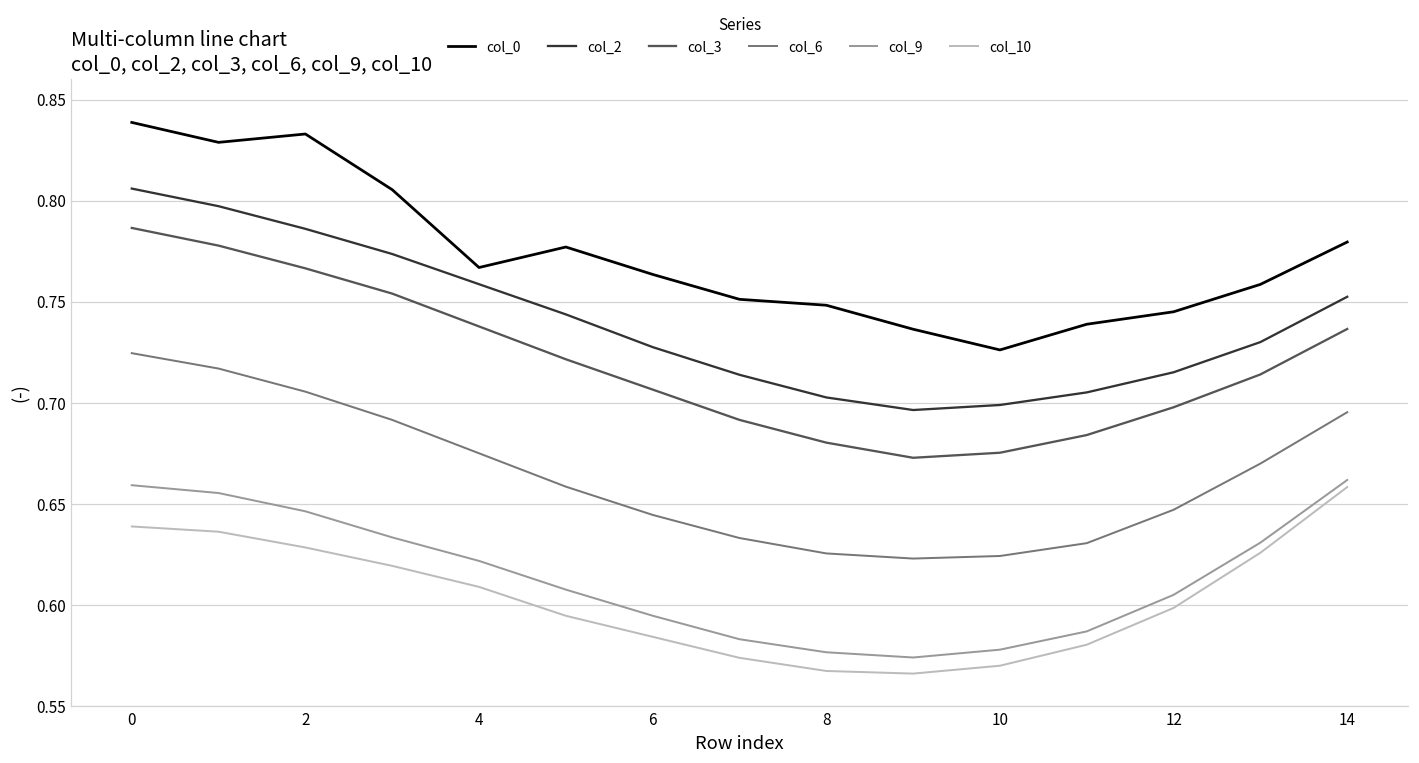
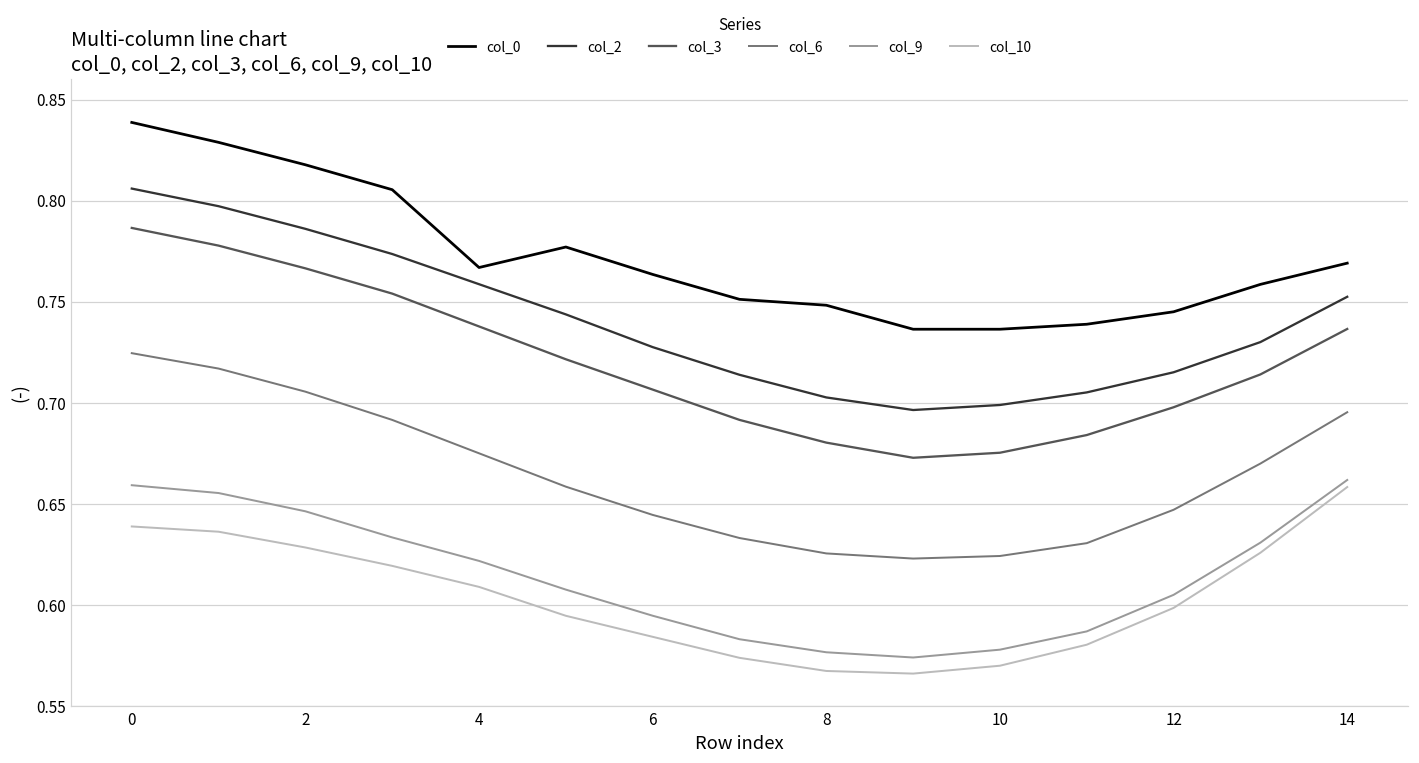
col_0, 2: 0.833 -> 0.818
col_0, 10: 0.726 -> 0.736
col_0, 14: 0.780 -> 0.769
